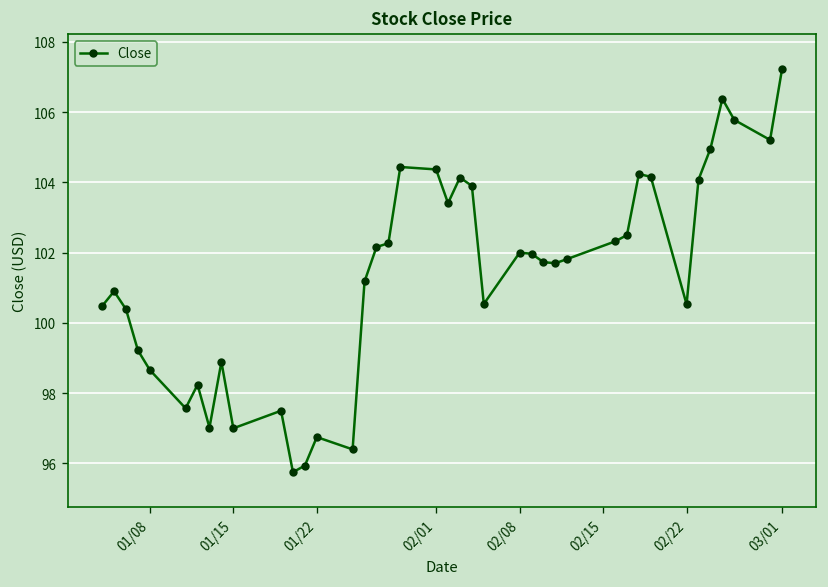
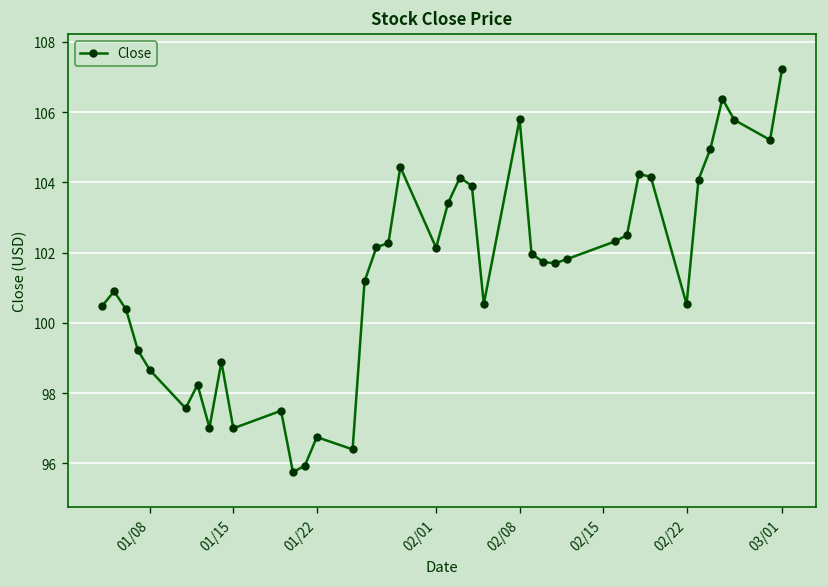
02/01: 104.4 -> 102.1
02/08: 102.0 -> 105.8
